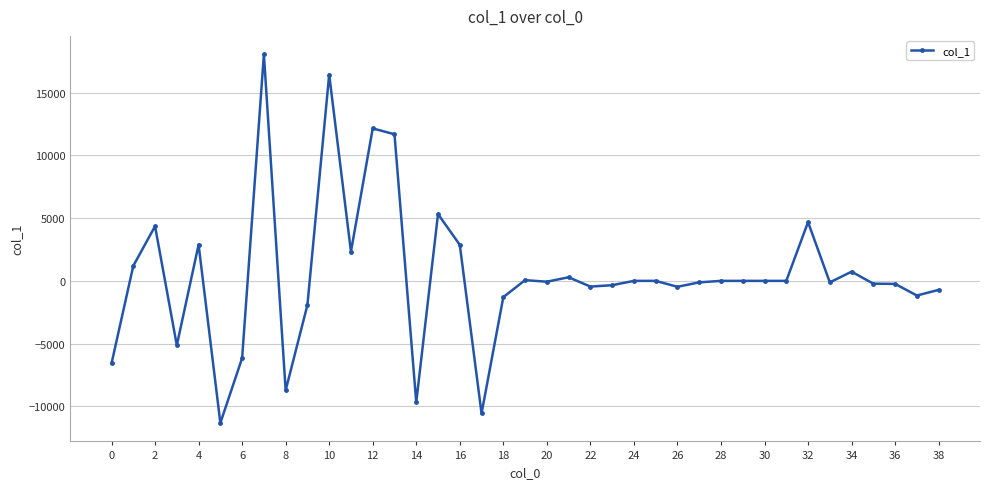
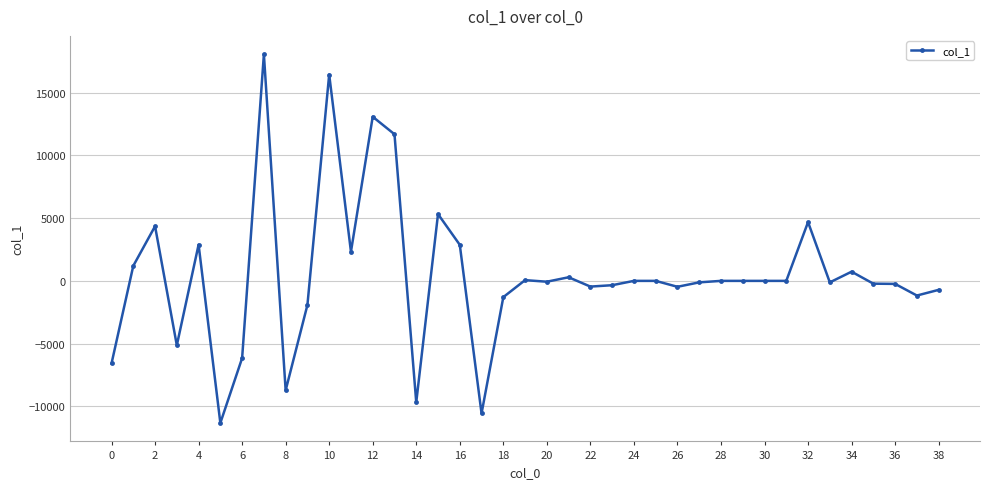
12: 12100 -> 13100
